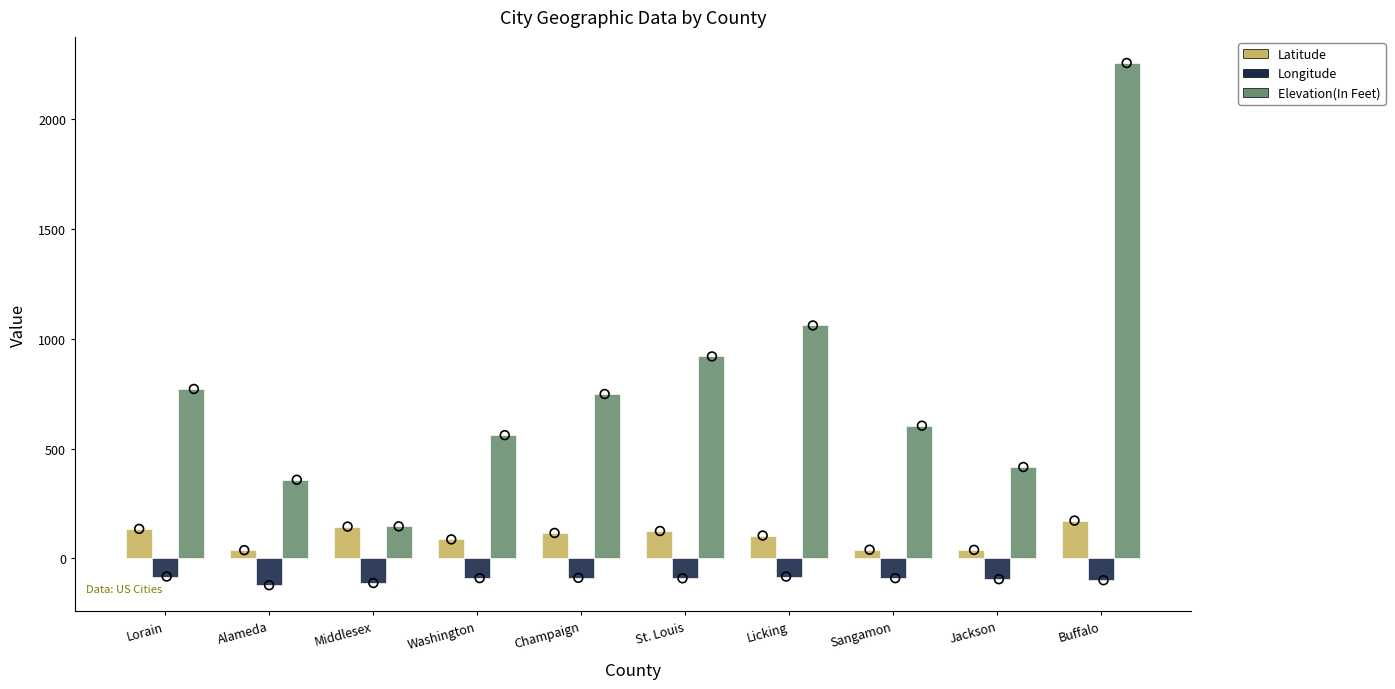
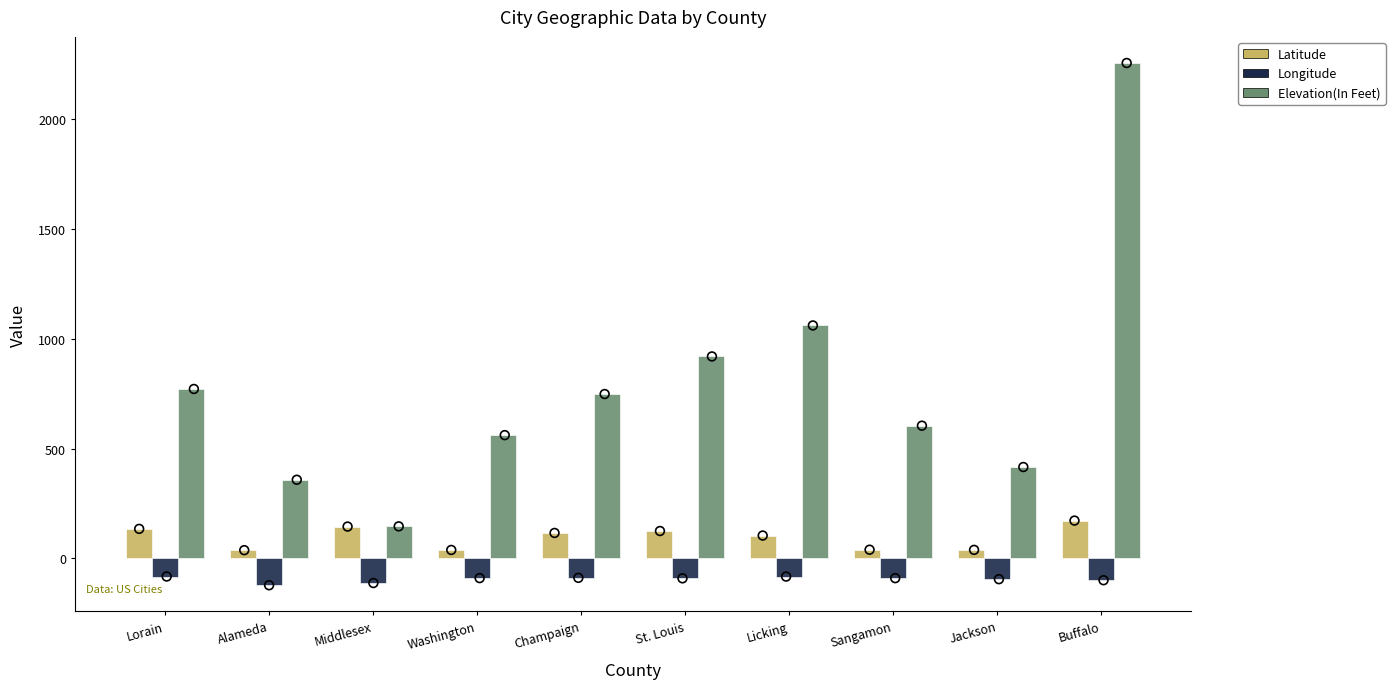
Latitude, Washington: 90 -> 40
